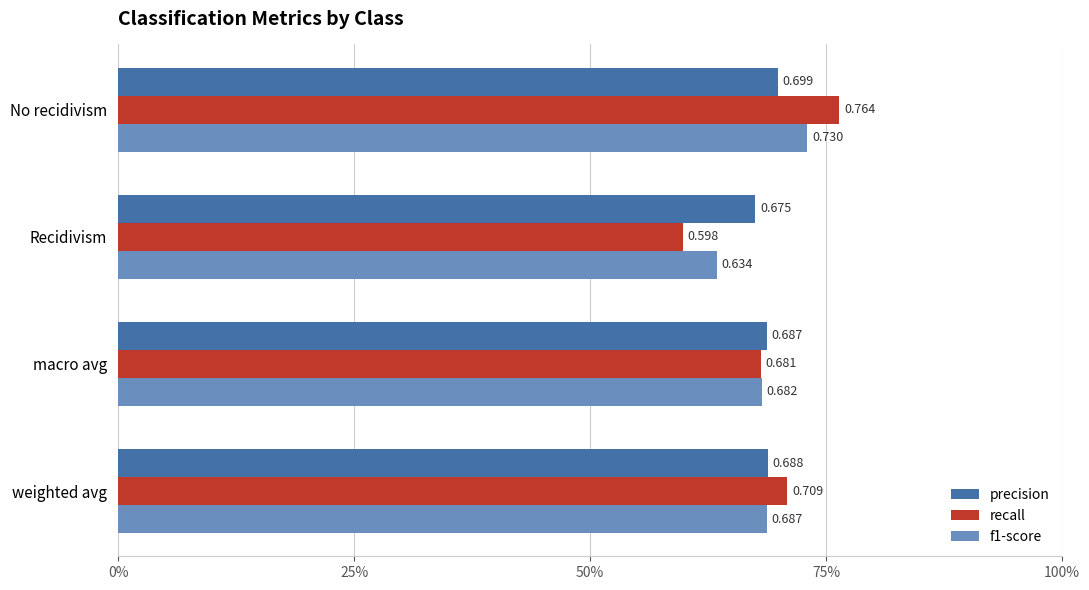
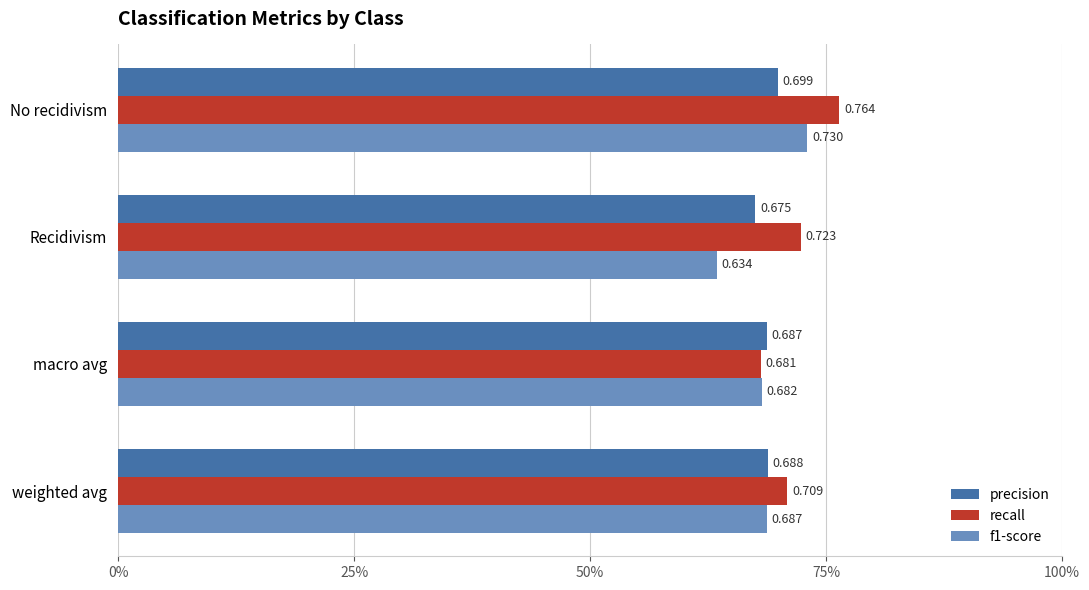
recall, Recidivism: 0.598 -> 0.723
